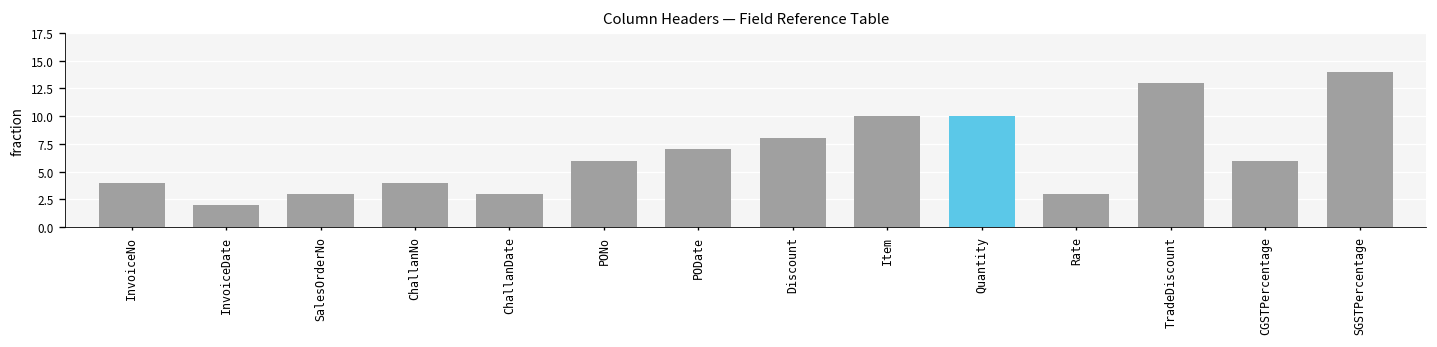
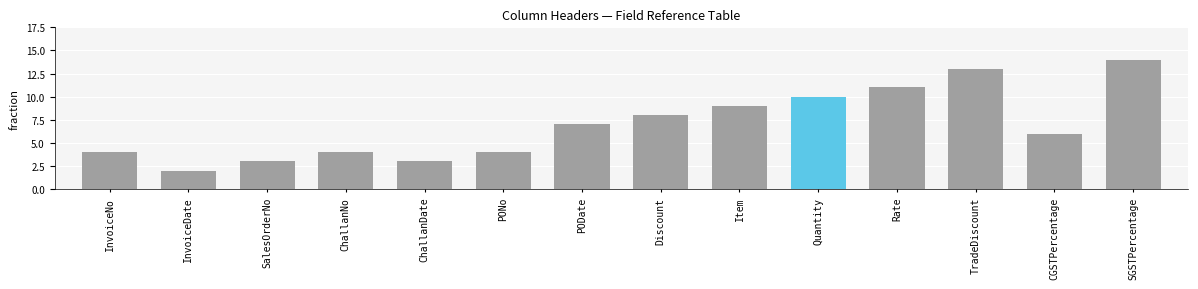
PONo: 6 -> 4
Item: 10 -> 9
Rate: 3 -> 11
